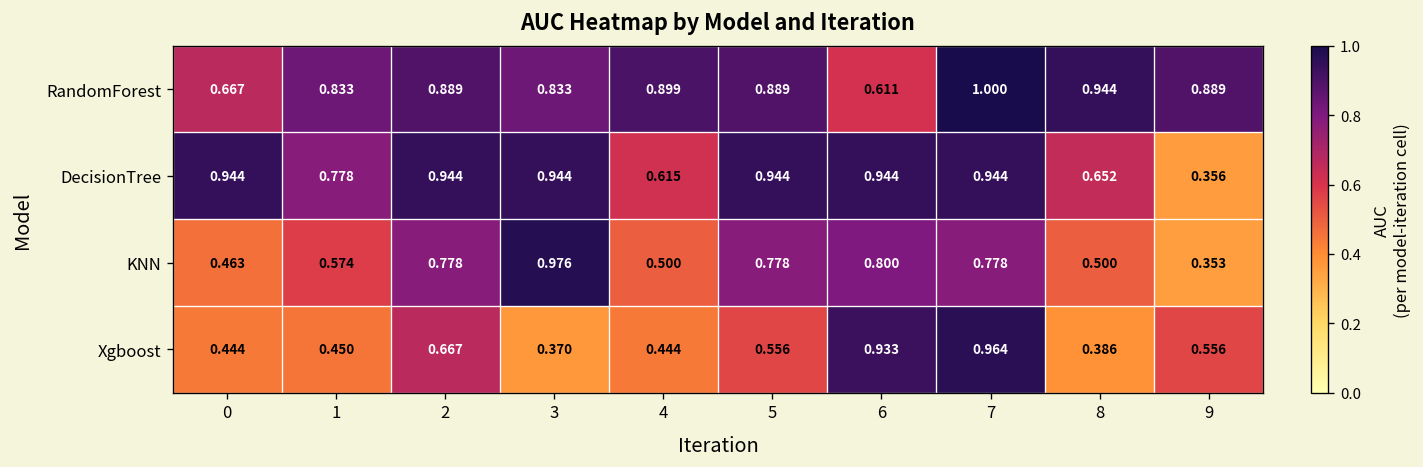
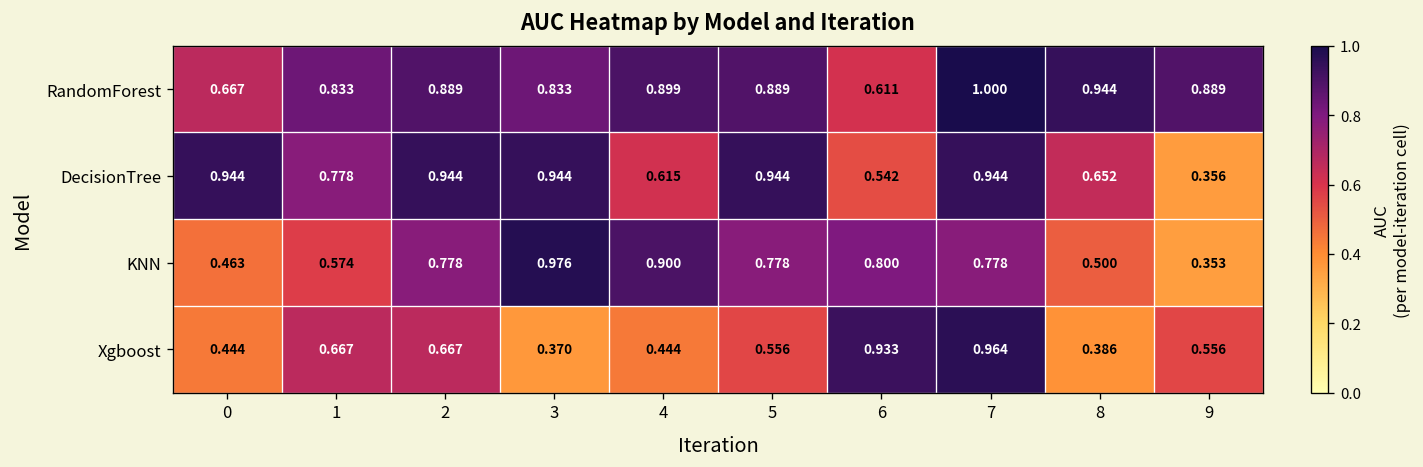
DecisionTree, 6: 0.944 -> 0.542
KNN, 4: 0.500 -> 0.900
Xgboost, 1: 0.450 -> 0.667
